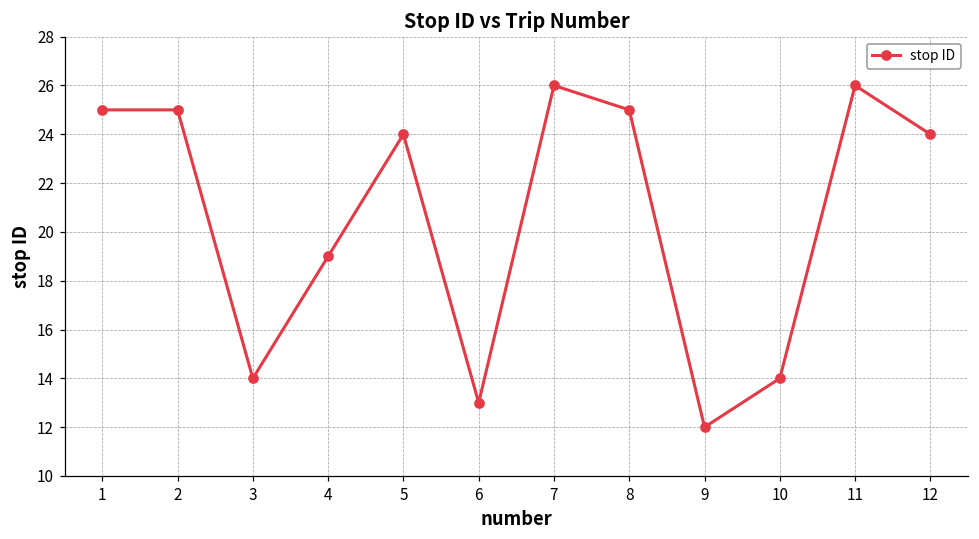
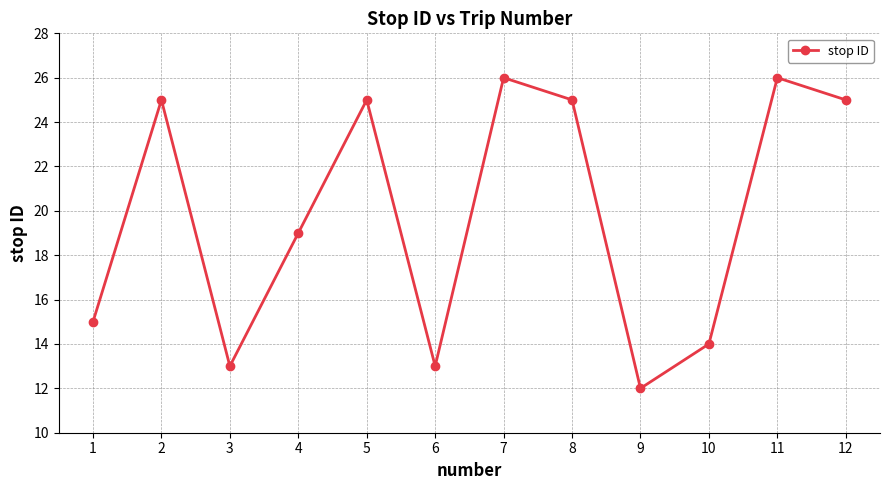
1: 25 -> 15
3: 14 -> 13
5: 24 -> 25
12: 24 -> 25
